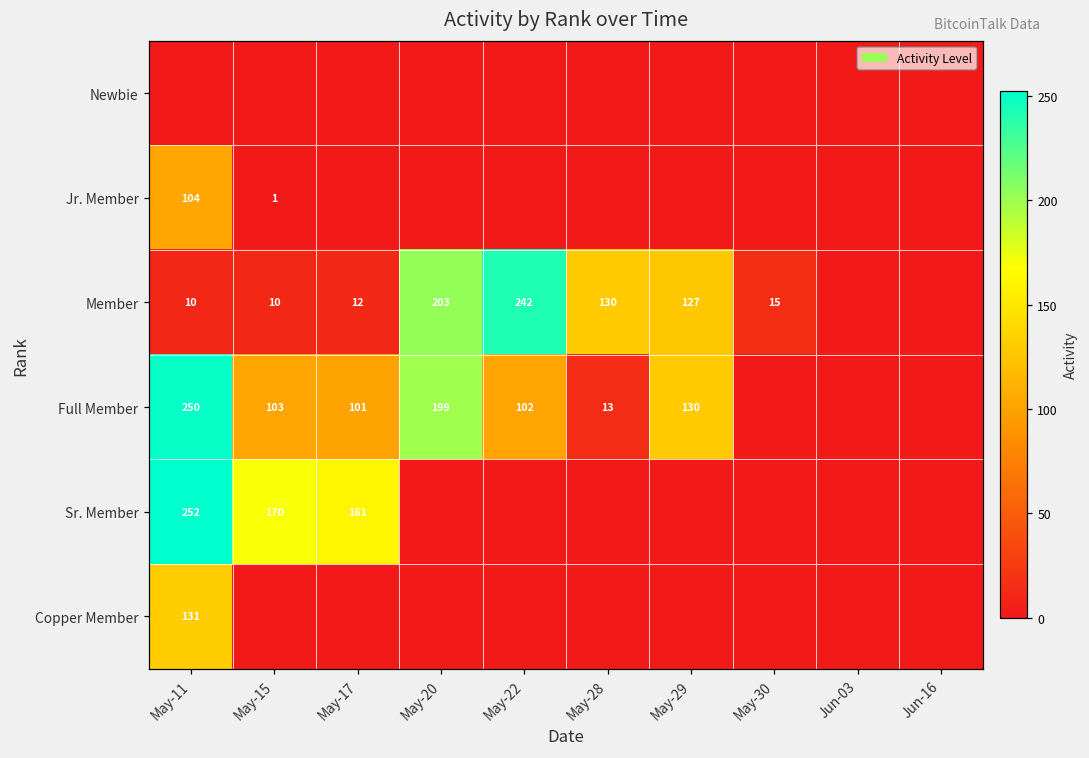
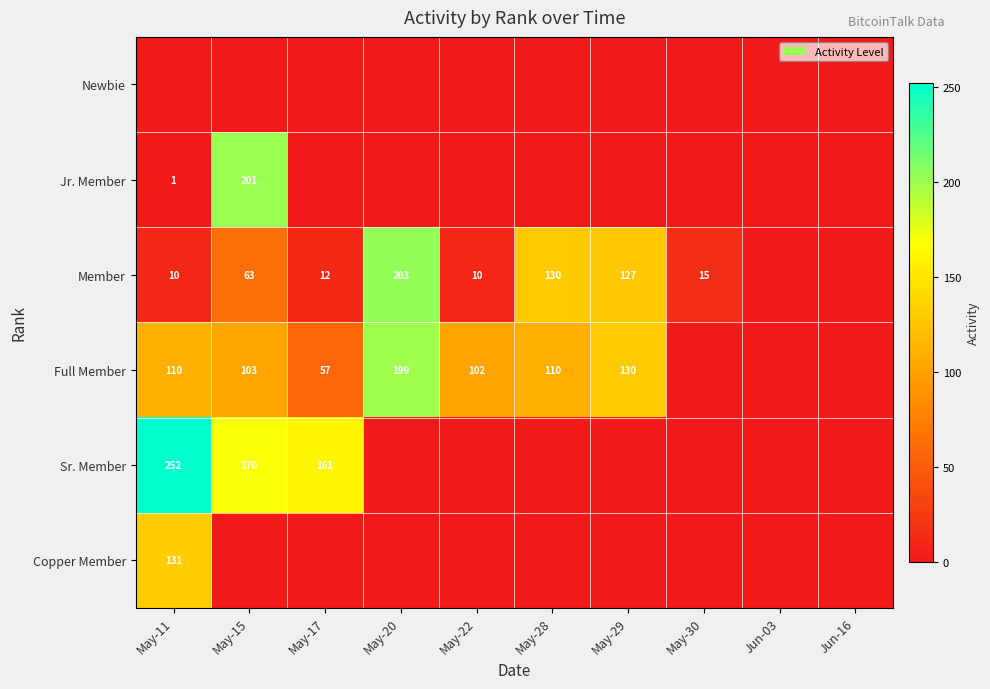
Jr. Member, May-11: 104 -> 1
Jr. Member, May-15: 1 -> 201
Member, May-15: 10 -> 63
Member, May-22: 242 -> 10
Full Member, May-11: 250 -> 110
Full Member, May-17: 101 -> 57
Full Member, May-28: 13 -> 110
